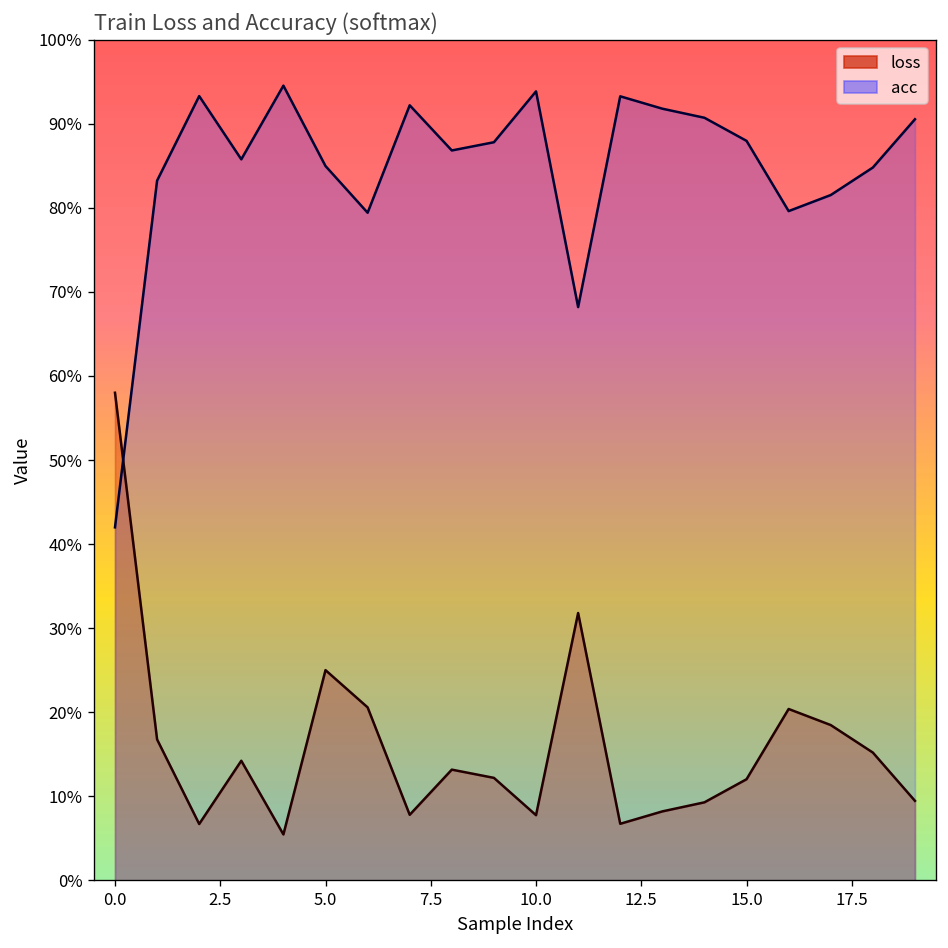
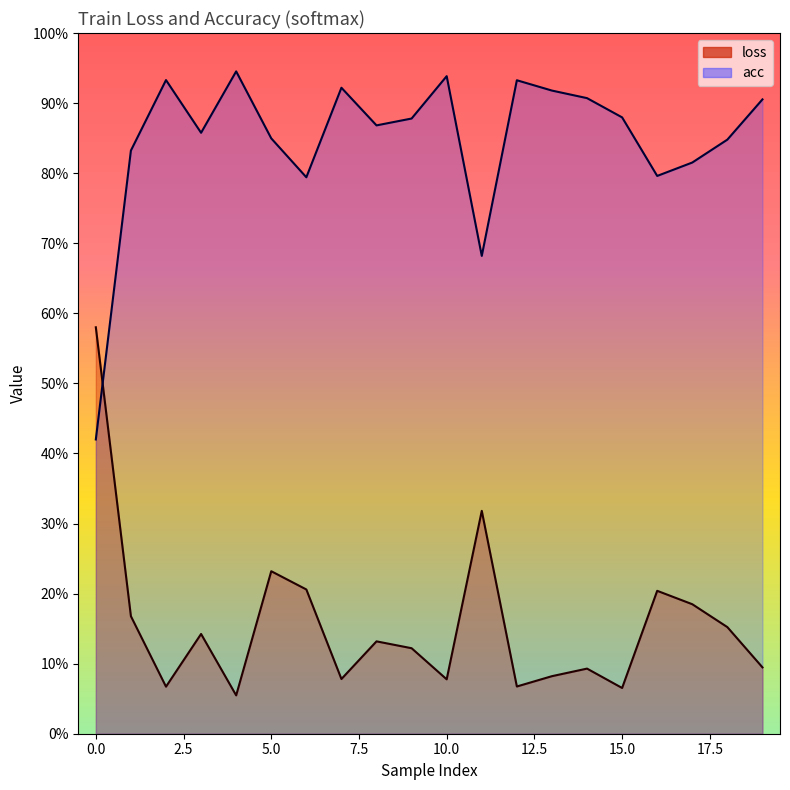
loss, 5.0: 25% -> 23%
loss, 15.0: 12% -> 7%
